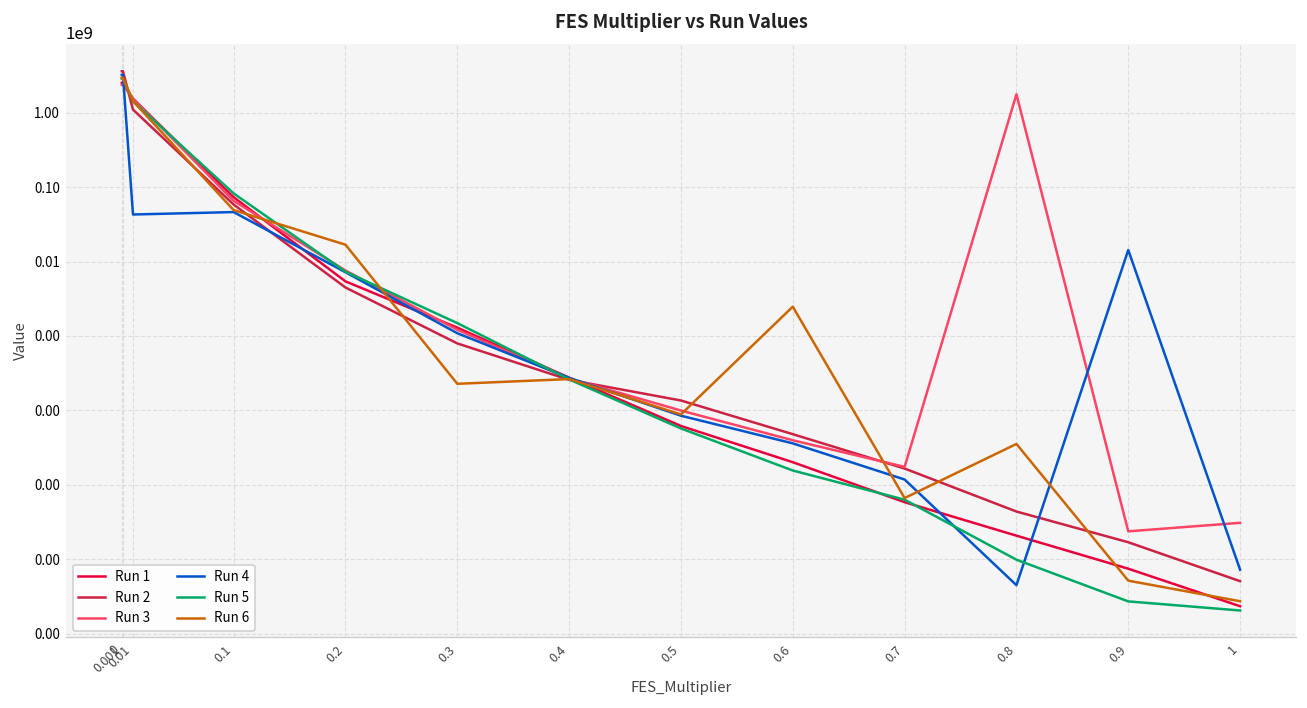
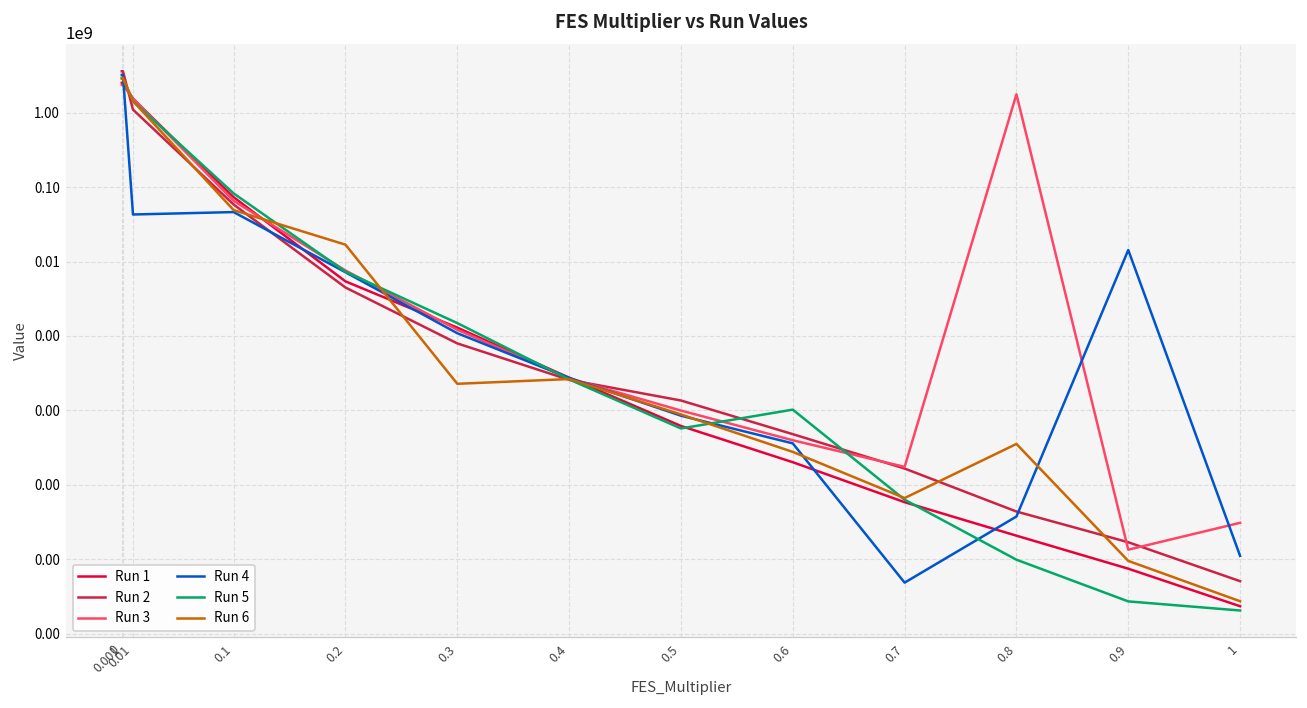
Run 5, 0.6: 16000 -> 100000
Run 6, 0.6: 2500000 -> 30000
Run 4, 0.7: 12000 -> 500
Run 4, 0.8: 400 -> 4000
Run 3, 0.9: 2400 -> 1300
Run 6, 0.9: 500 -> 1000
Run 4, 1: 700 -> 1100
